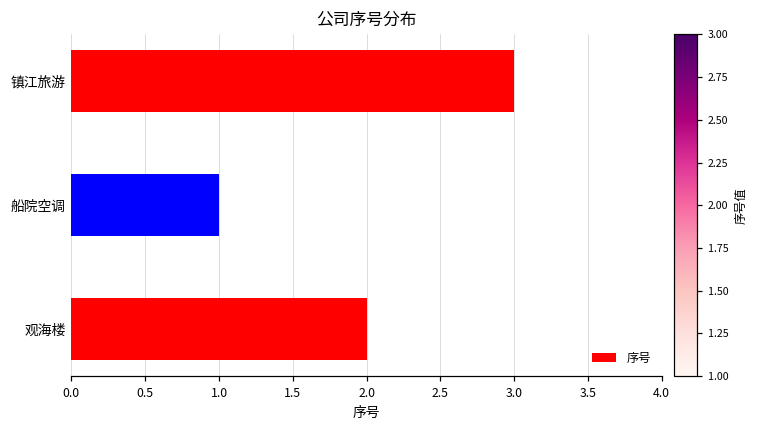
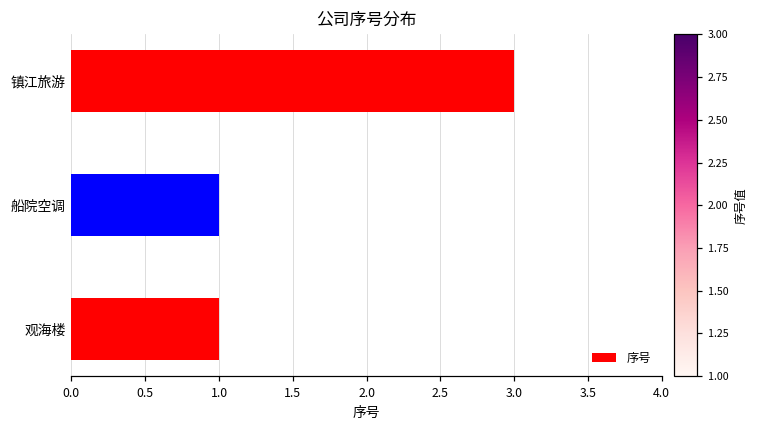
观海楼: 2 -> 1
